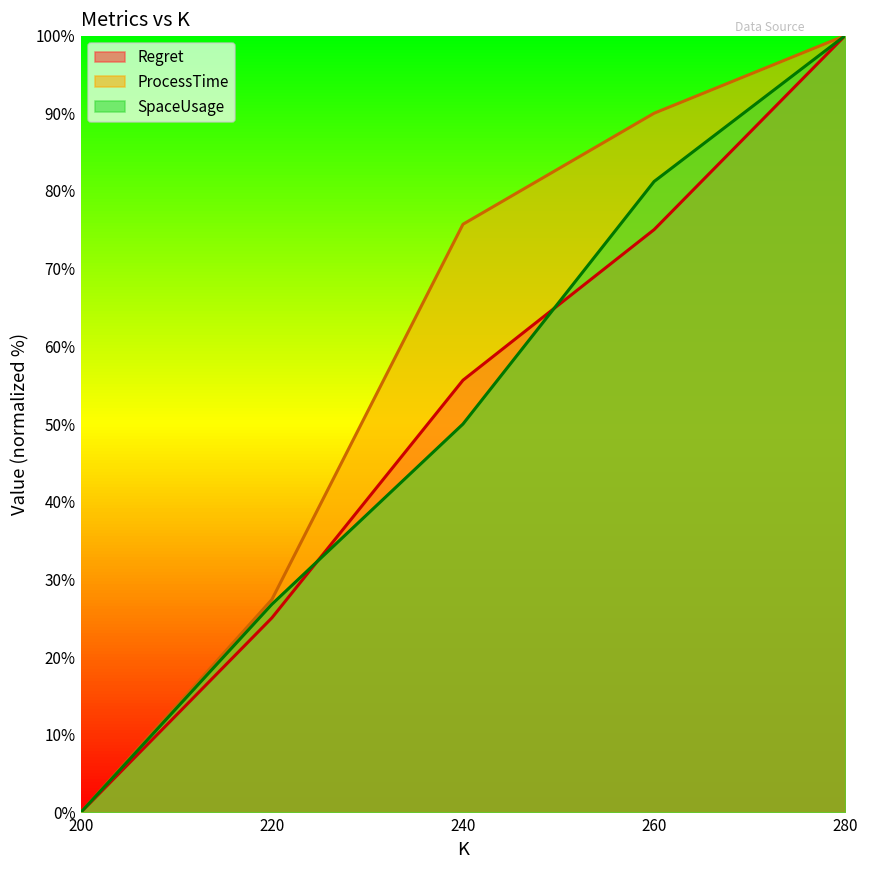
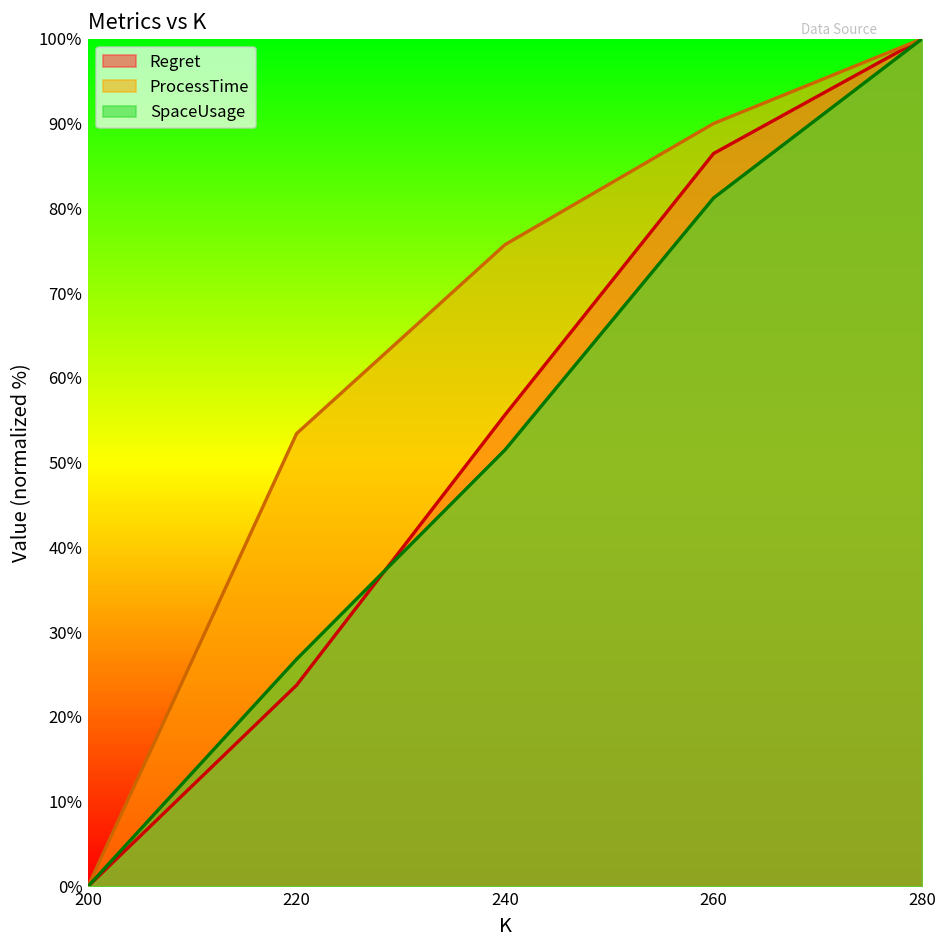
Regret, 220: 25% -> 24%
ProcessTime, 220: 27% -> 53%
SpaceUsage, 240: 50% -> 52%
Regret, 260: 75% -> 86%
